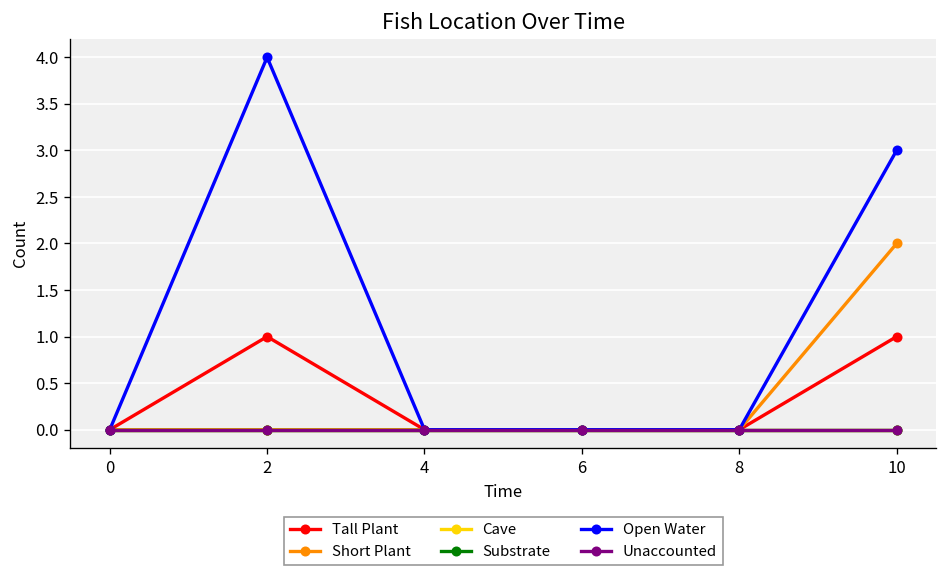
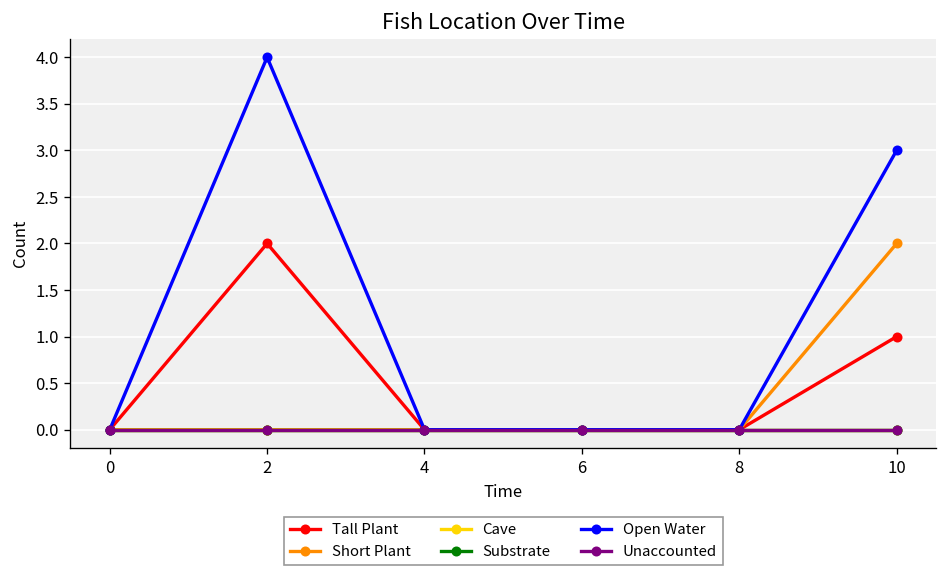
Tall Plant, 2: 1 -> 2
